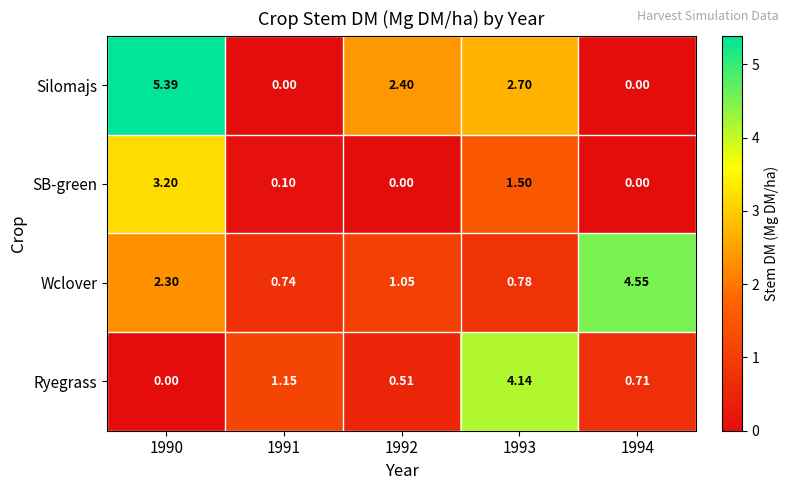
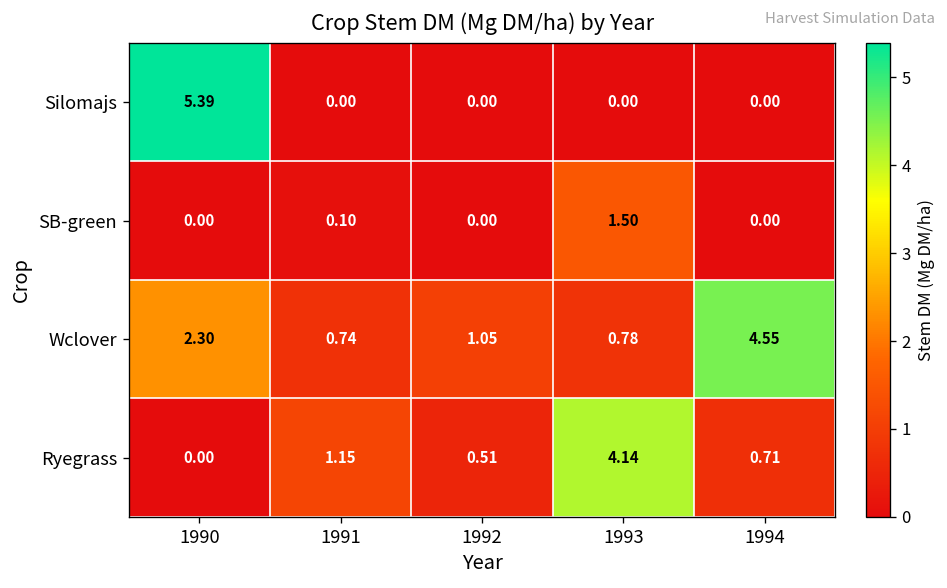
Silomajs, 1992: 2.40 -> 0.00
Silomajs, 1993: 2.70 -> 0.00
SB-green, 1990: 3.20 -> 0.00
